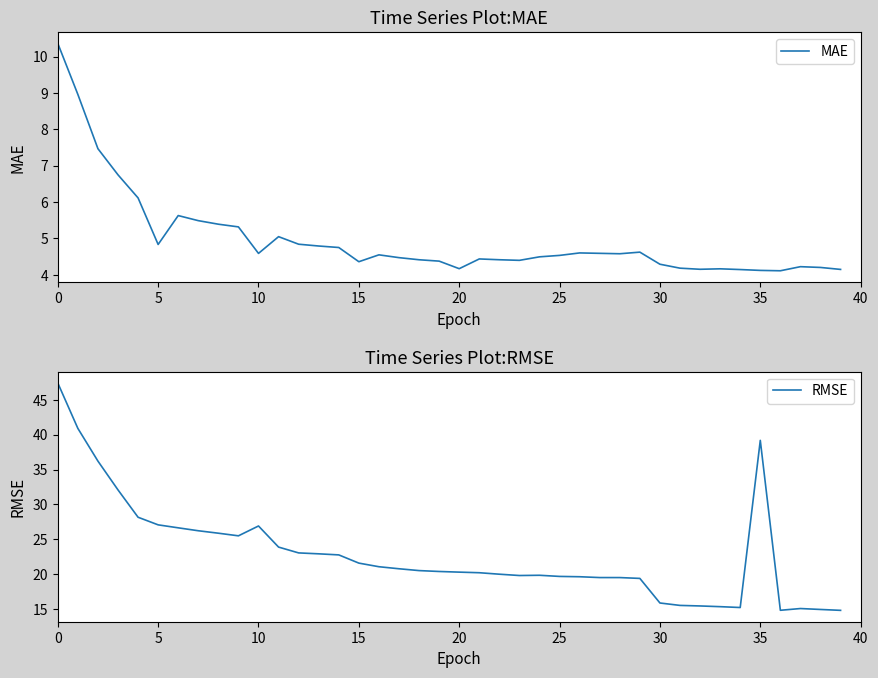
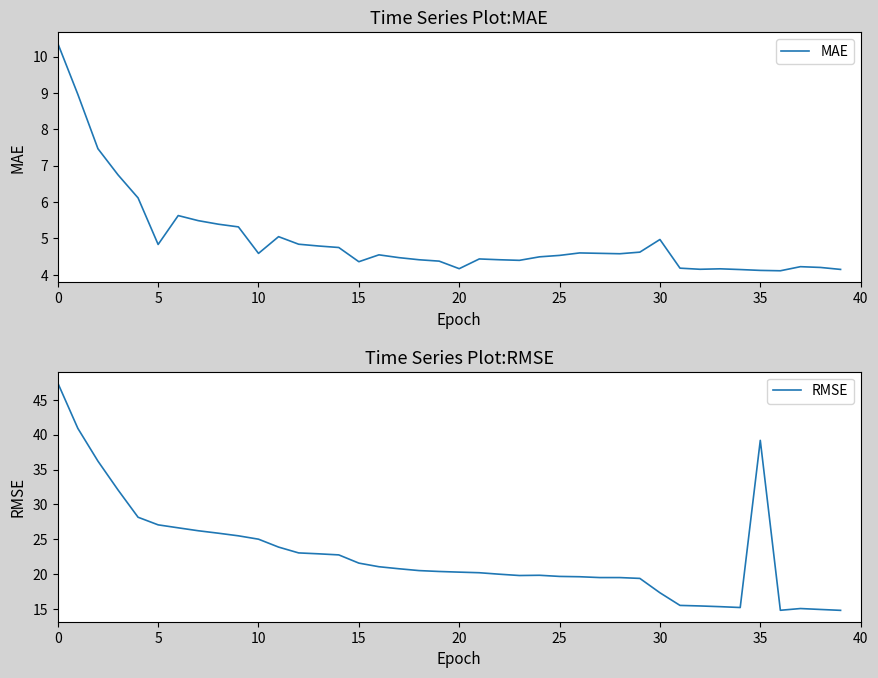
Time Series Plot:MAE, 30: 4.3 -> 5.0
Time Series Plot:RMSE, 10: 27 -> 25
Time Series Plot:RMSE, 30: 16 -> 17
